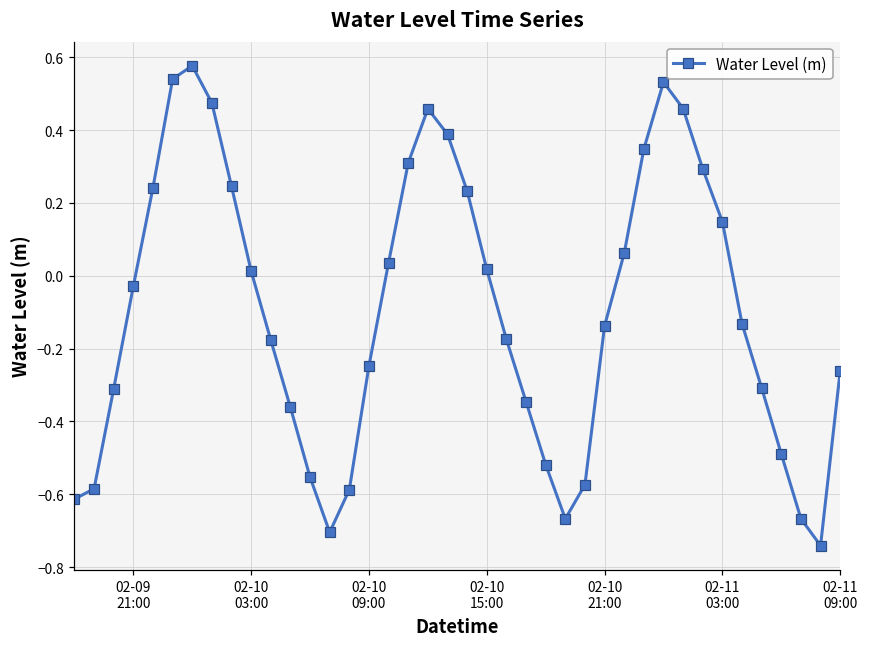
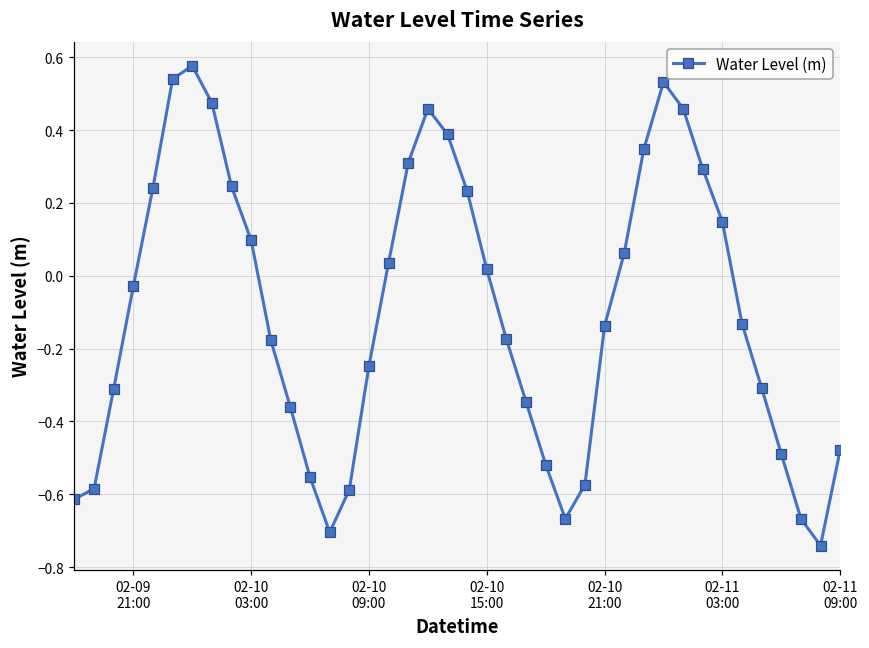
02-10 03:00: 0.01 -> 0.10
02-11 09:00: -0.26 -> -0.48
